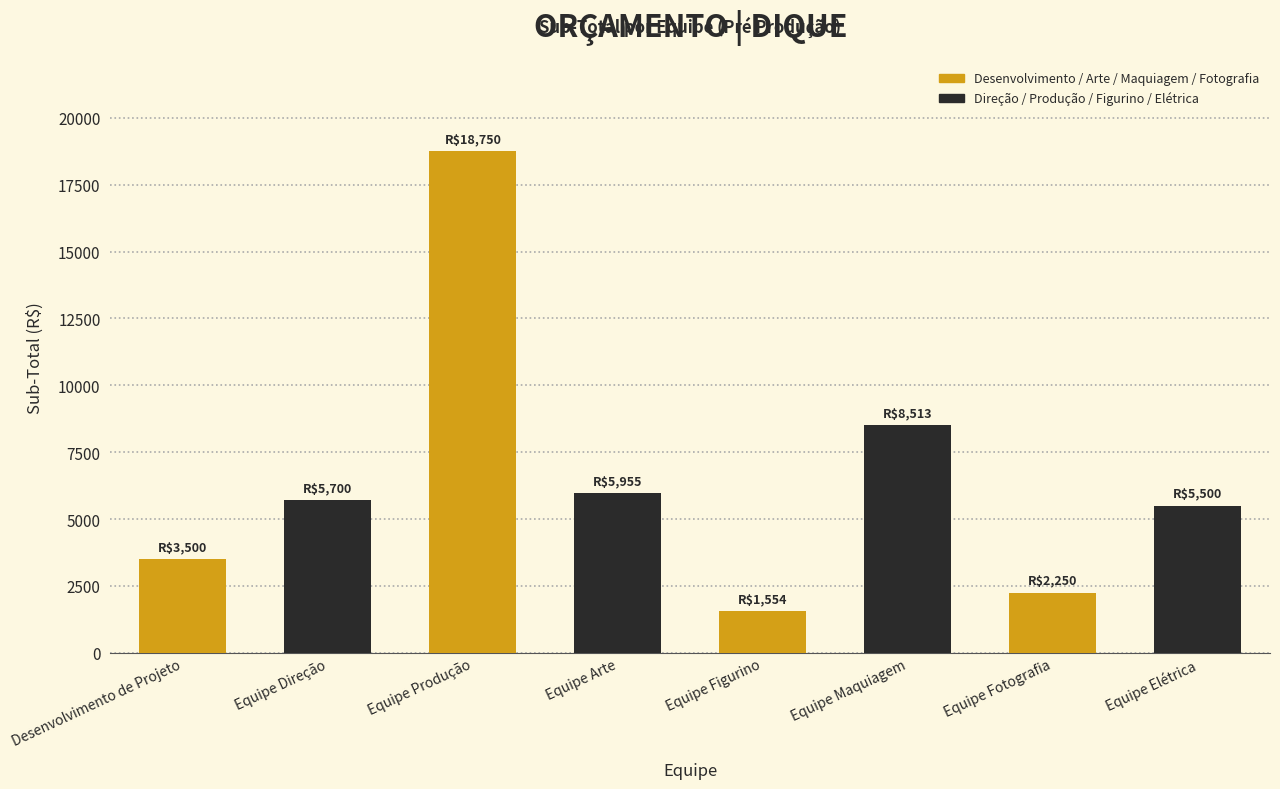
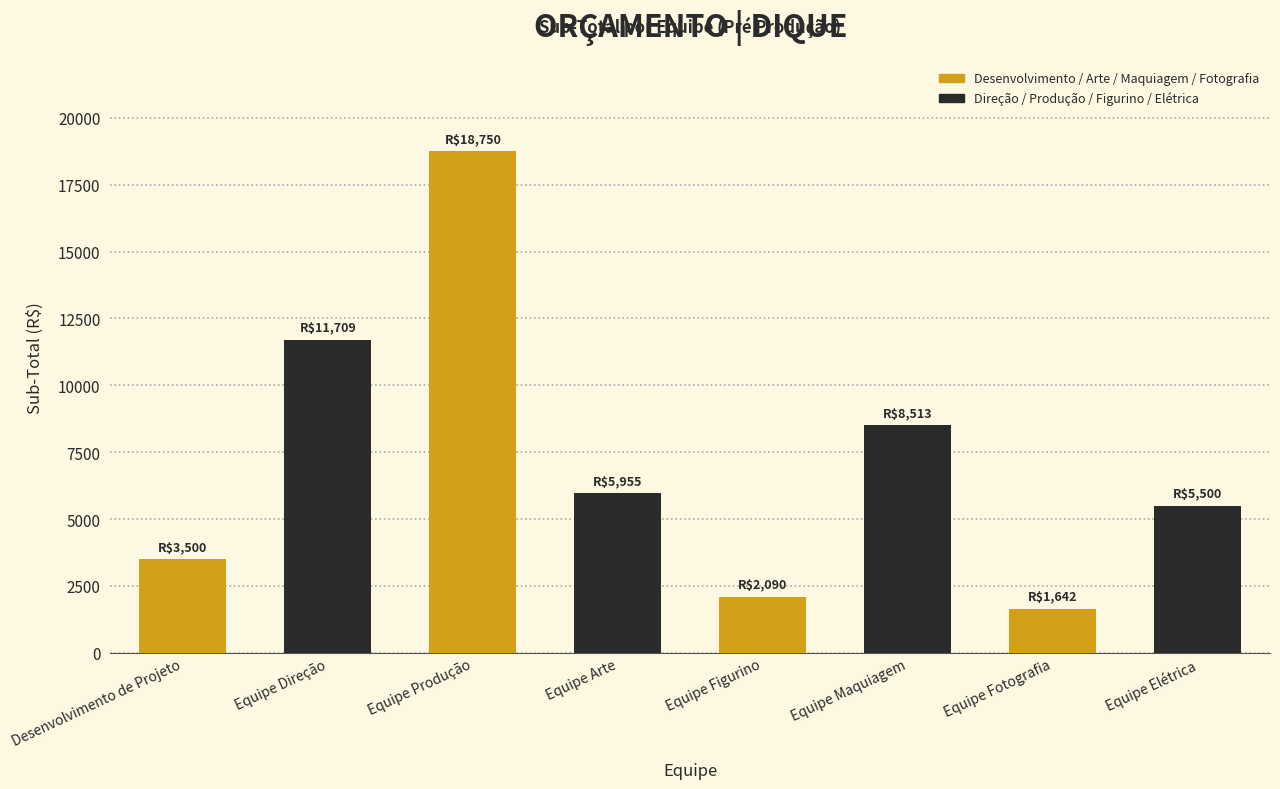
Equipe Direção: $5,700 -> $11,709
Equipe Figurino: $1,554 -> $2,090
Equipe Fotografia: $2,250 -> $1,642
